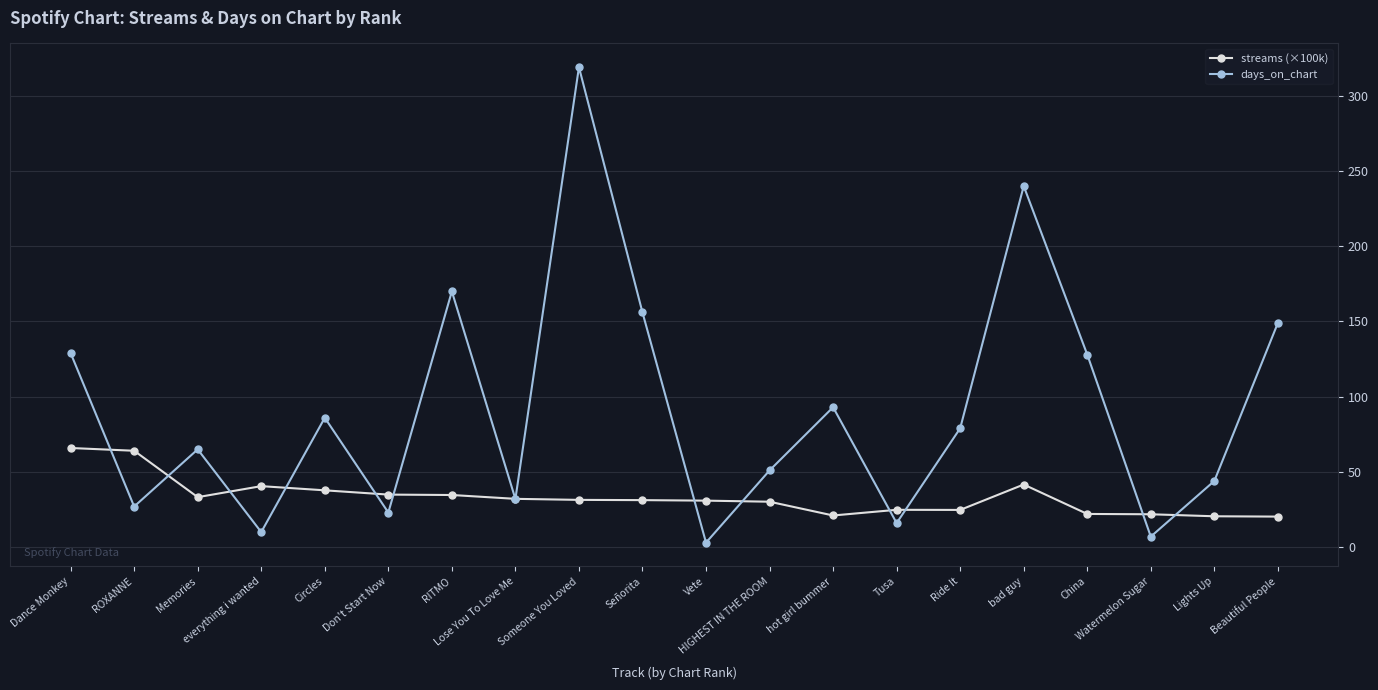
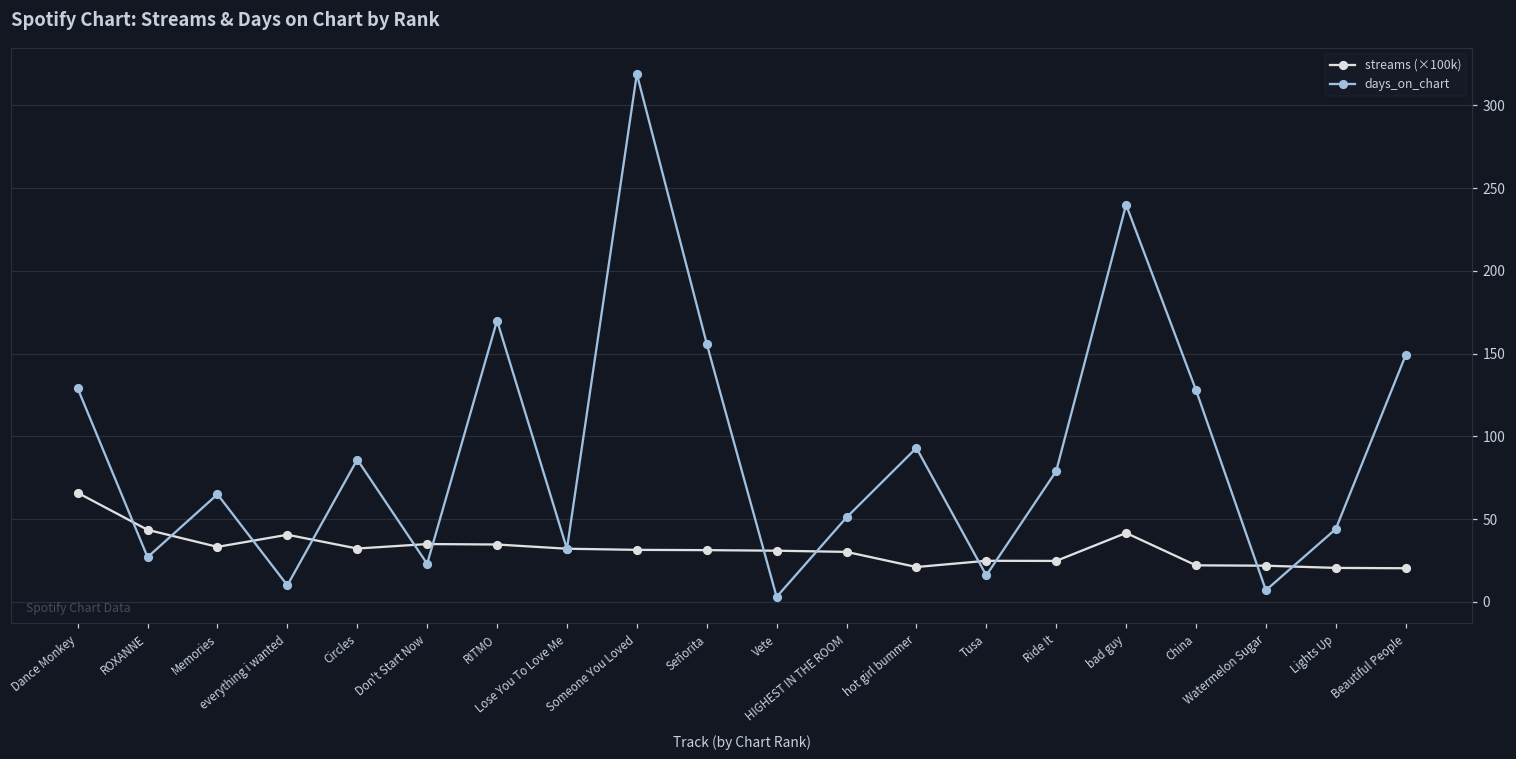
streams (×100k), ROXANNE: 64 -> 44
streams (×100k), Circles: 38 -> 32
